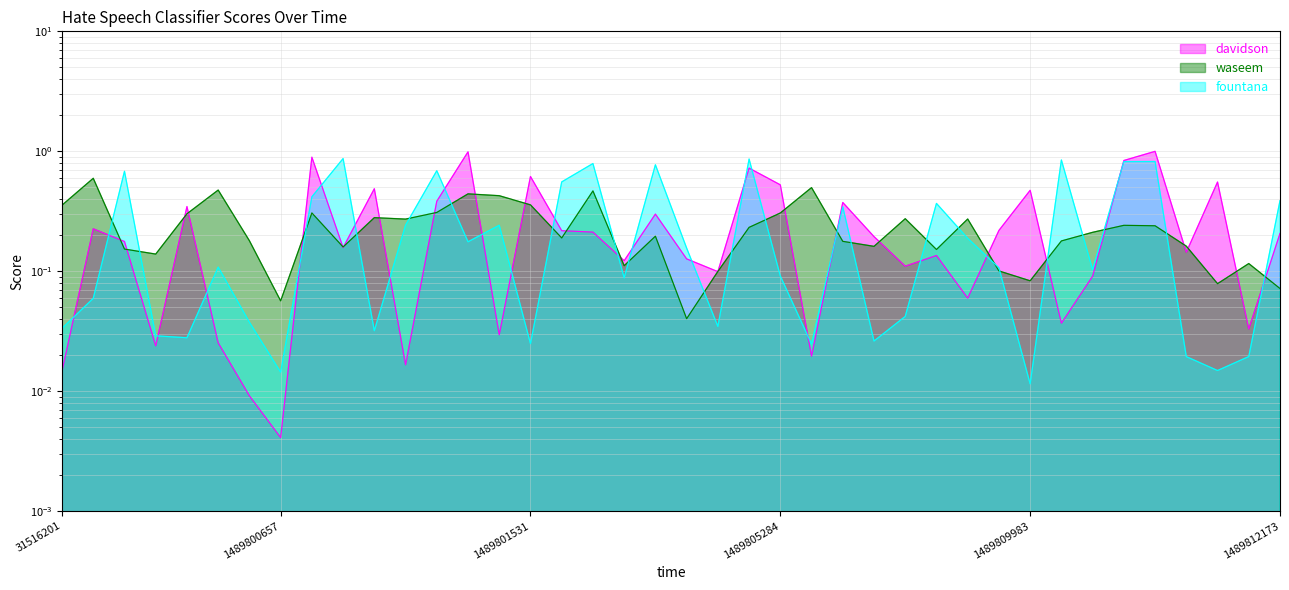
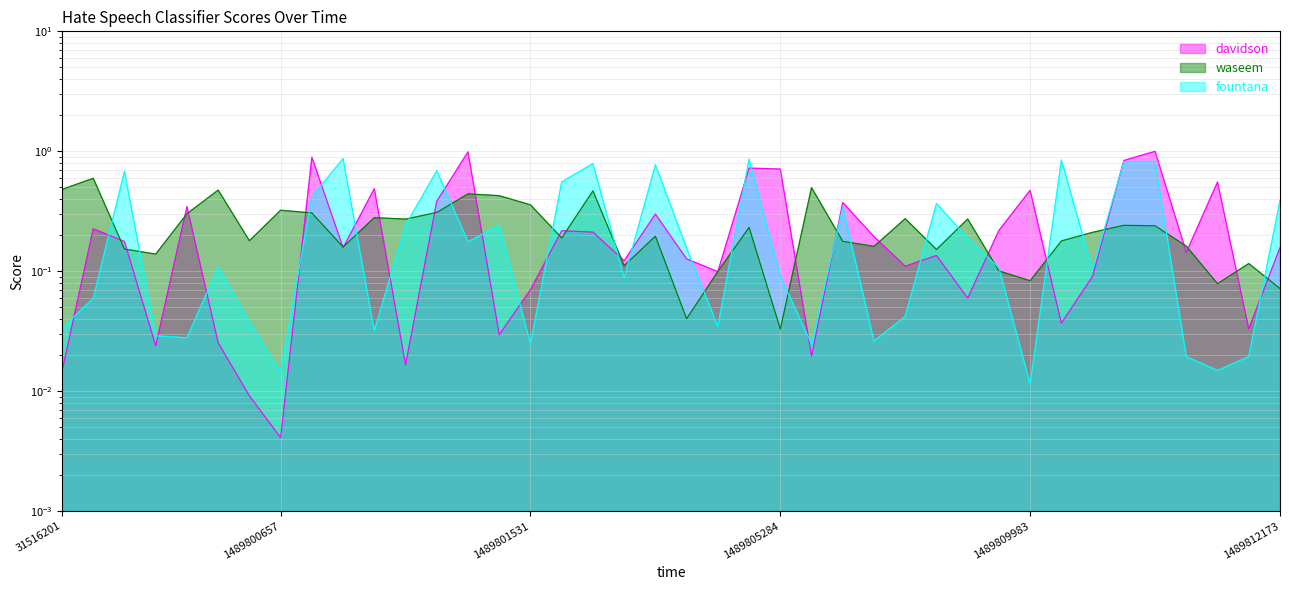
waseem, 31516201: 0.36 -> 0.48
waseem, 1489800657: 0.06 -> 0.32
davidson, 1489801531: 0.6 -> 0.07
davidson, 1489805284: 0.5 -> 0.7
waseem, 1489805284: 0.31 -> 0.033
davidson, 1489812173: 0.21 -> 0.16
